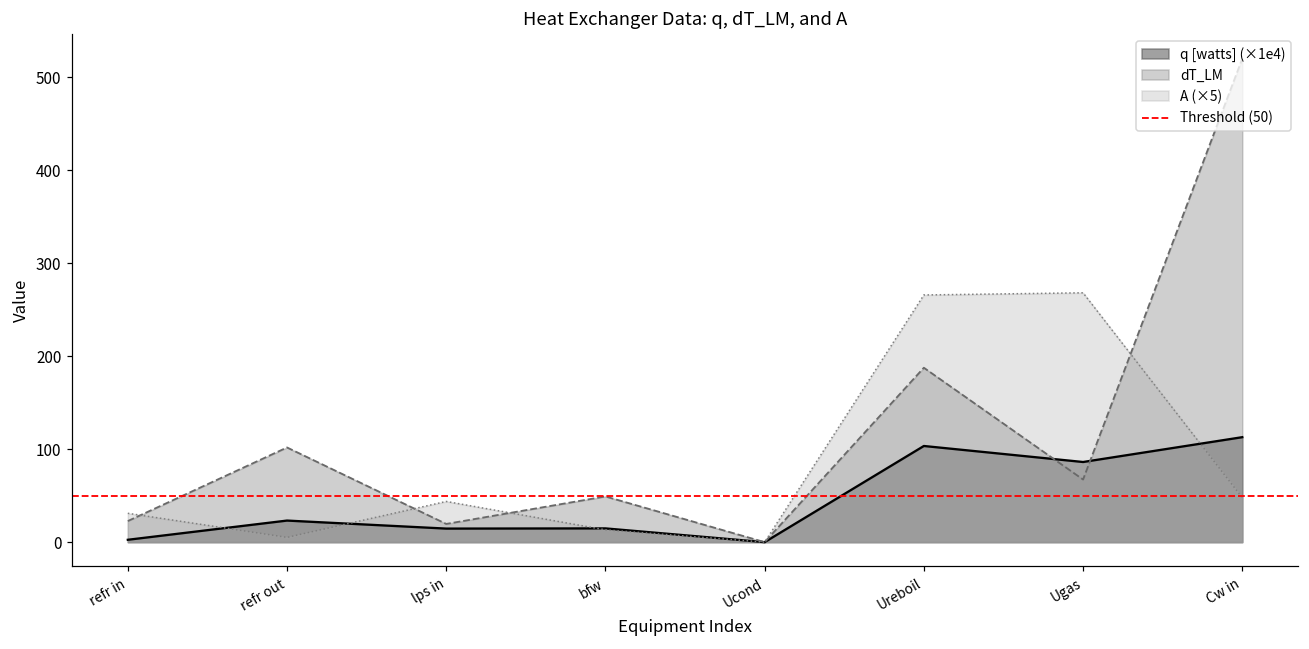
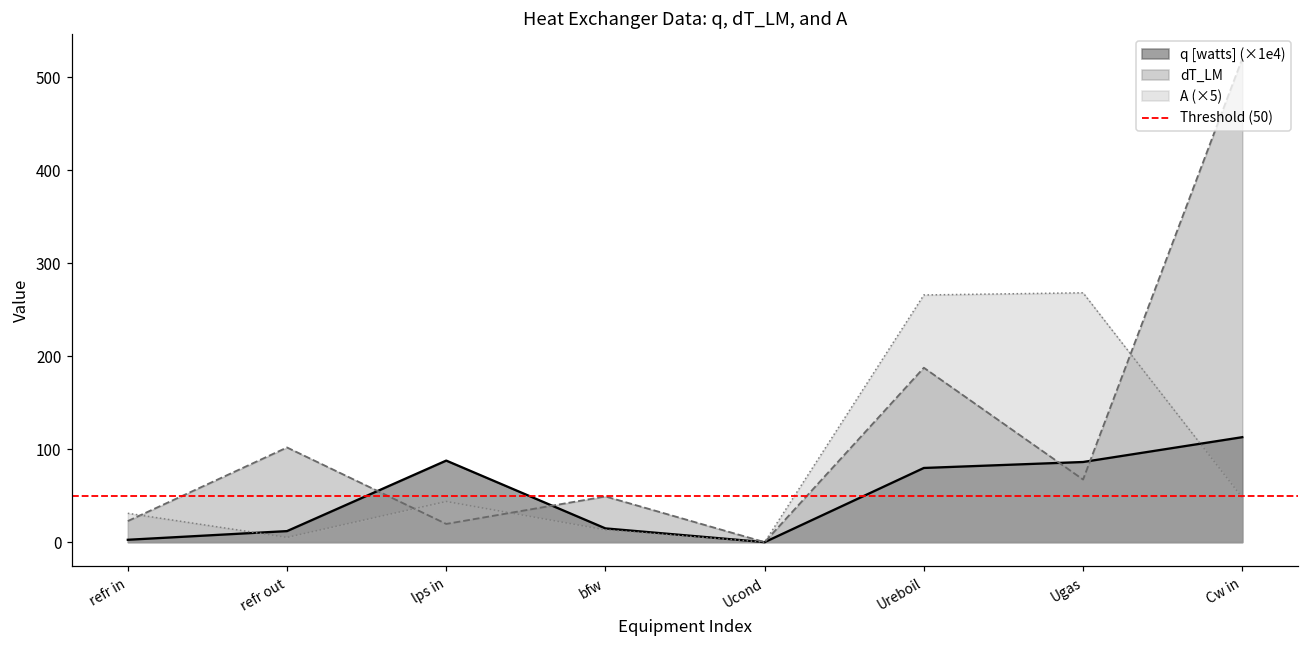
q [watts] (×1e4), refr out: 20 -> 10
q [watts] (×1e4), lps in: 10 -> 90
q [watts] (×1e4), Ureboil: 100 -> 80
